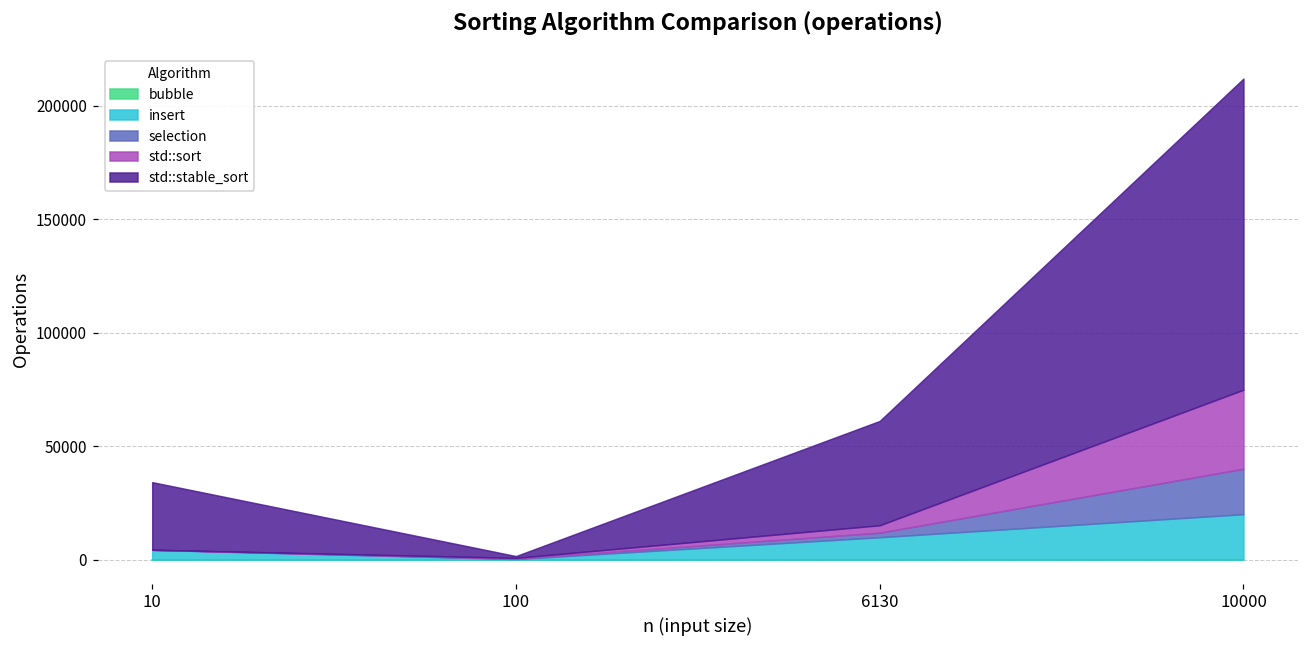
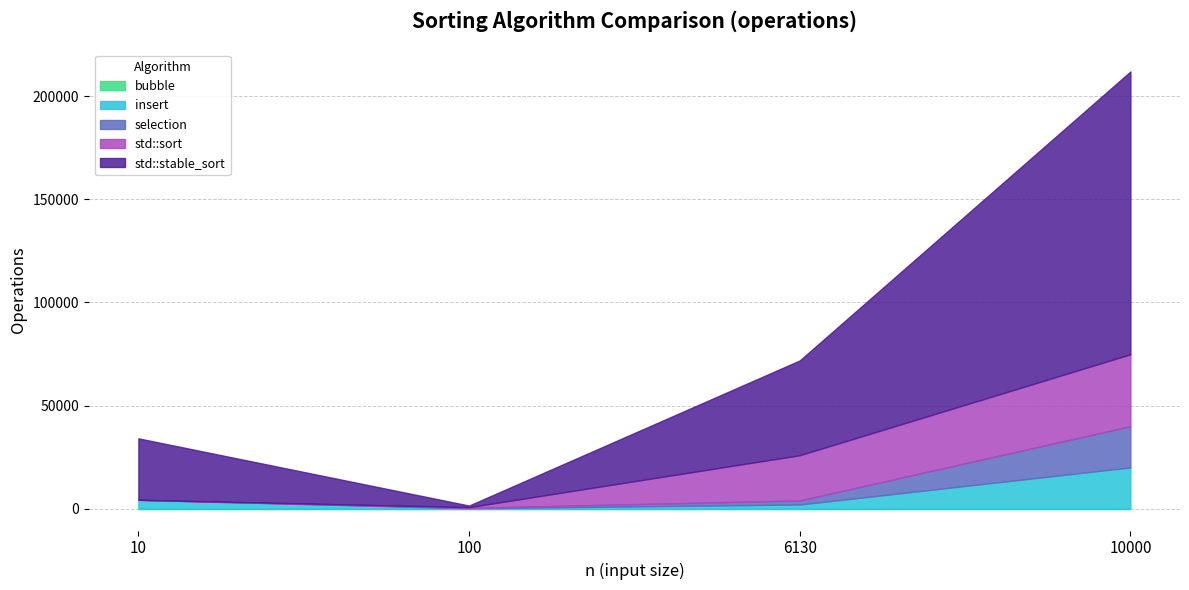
insert, 6130: 10000 -> 2000
std::sort, 6130: 3000 -> 22000
